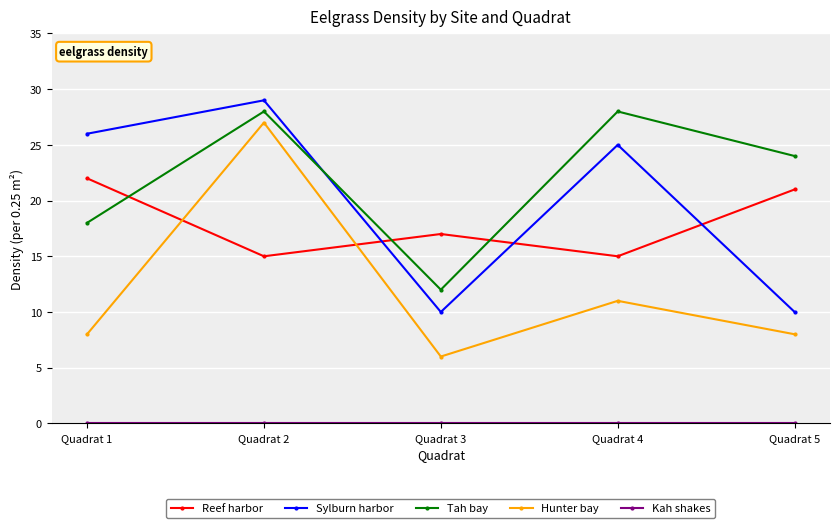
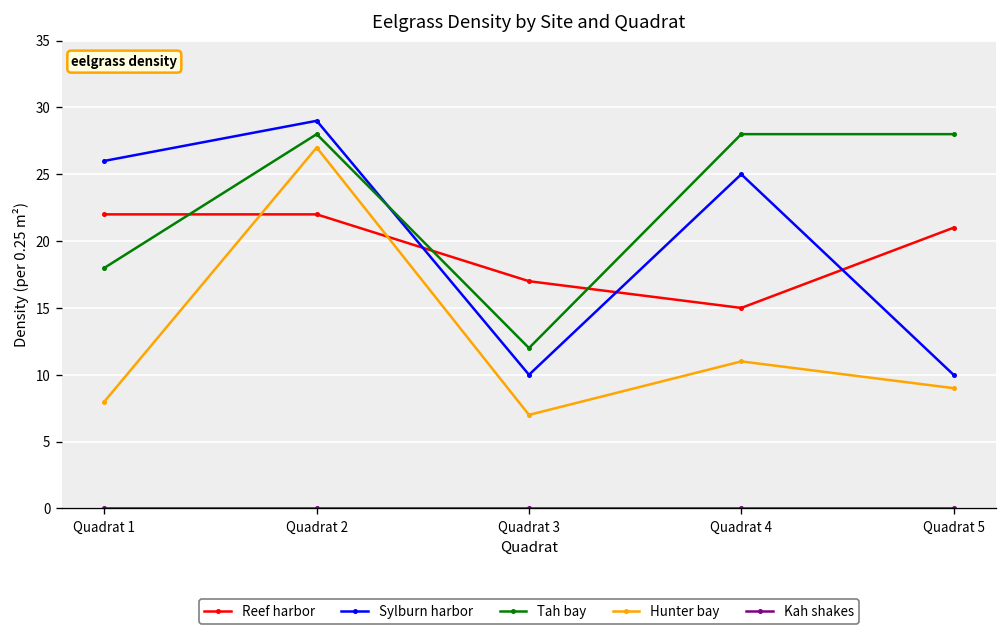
Reef harbor, Quadrat 2: 15 -> 22
Hunter bay, Quadrat 3: 6 -> 7
Tah bay, Quadrat 5: 24 -> 28
Hunter bay, Quadrat 5: 8 -> 9
